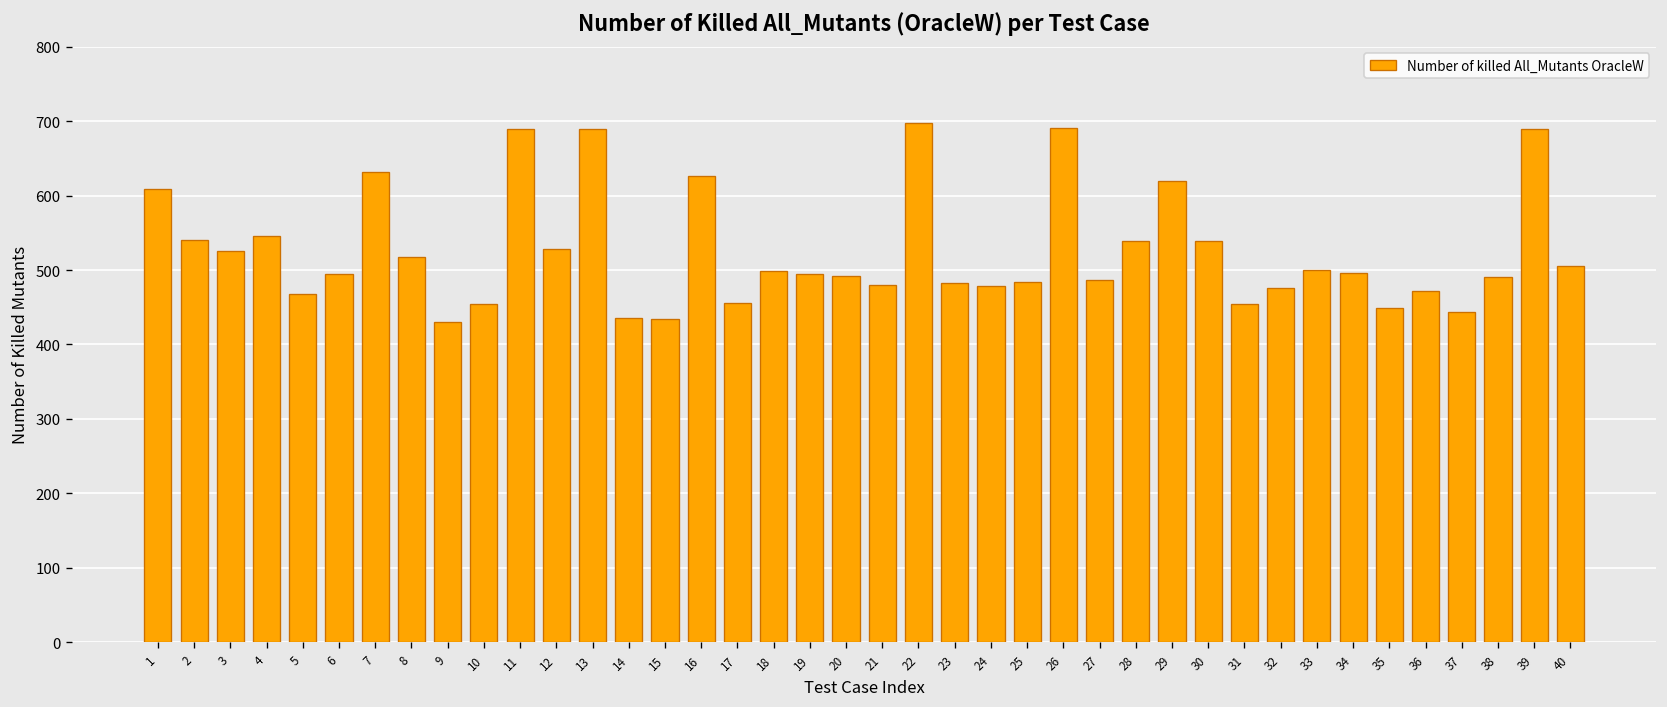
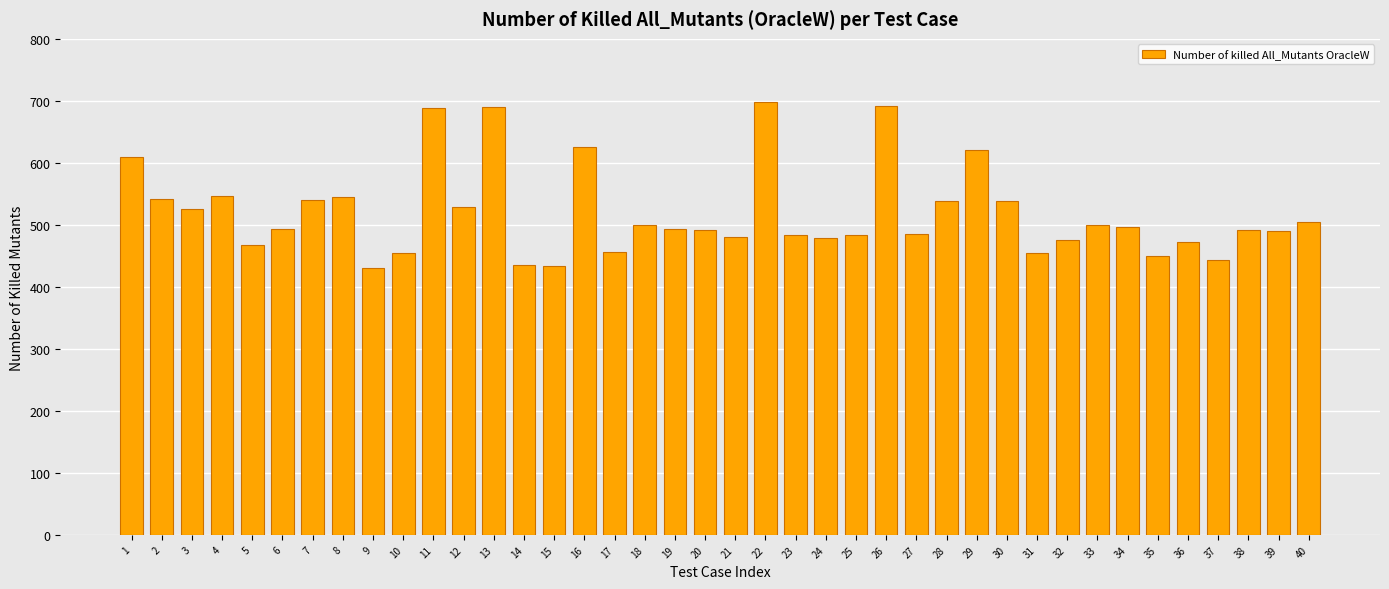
7: 630 -> 540
8: 520 -> 550
39: 690 -> 490
